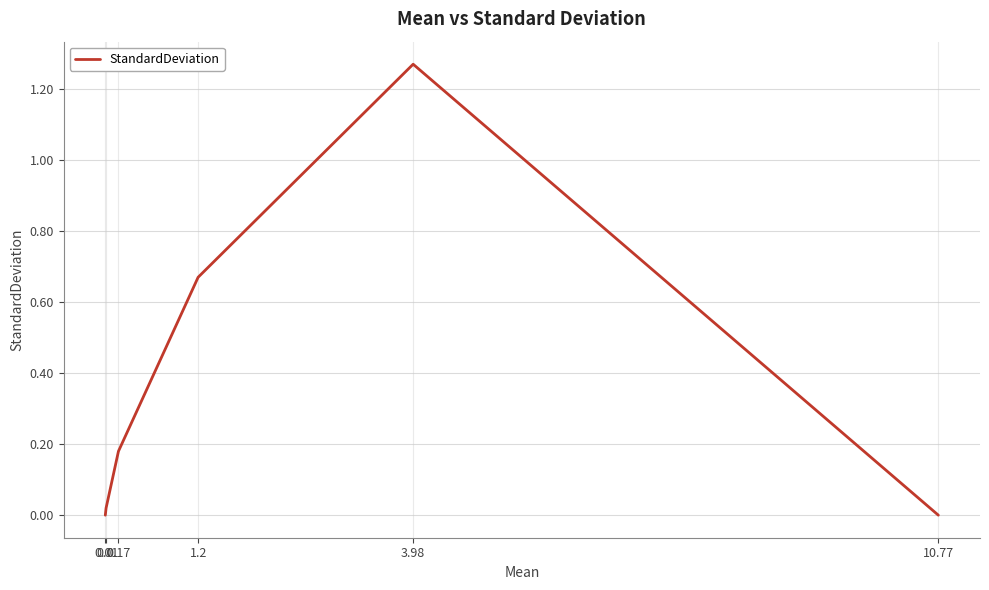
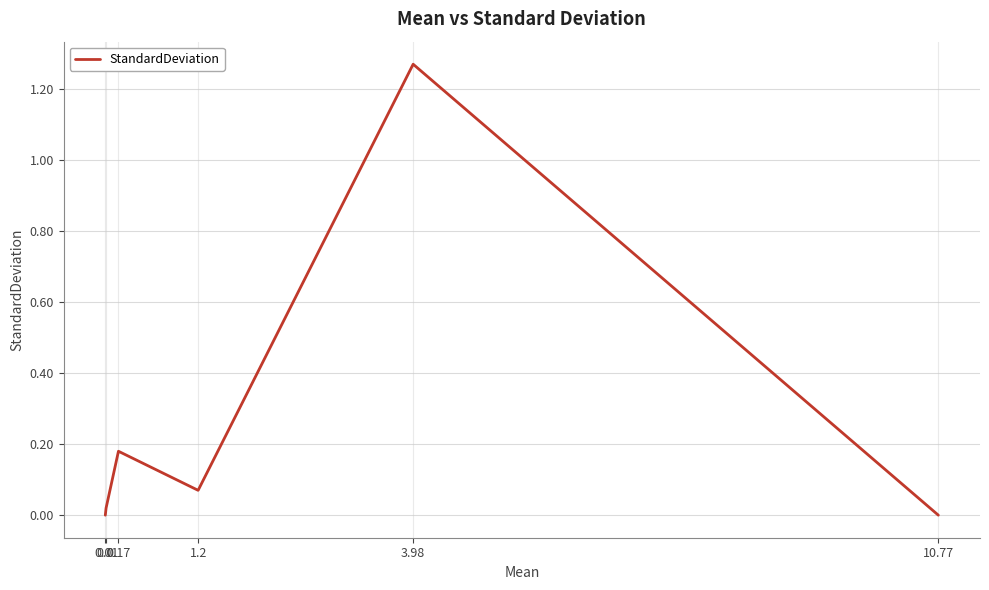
1.2: 0.67 -> 0.07
